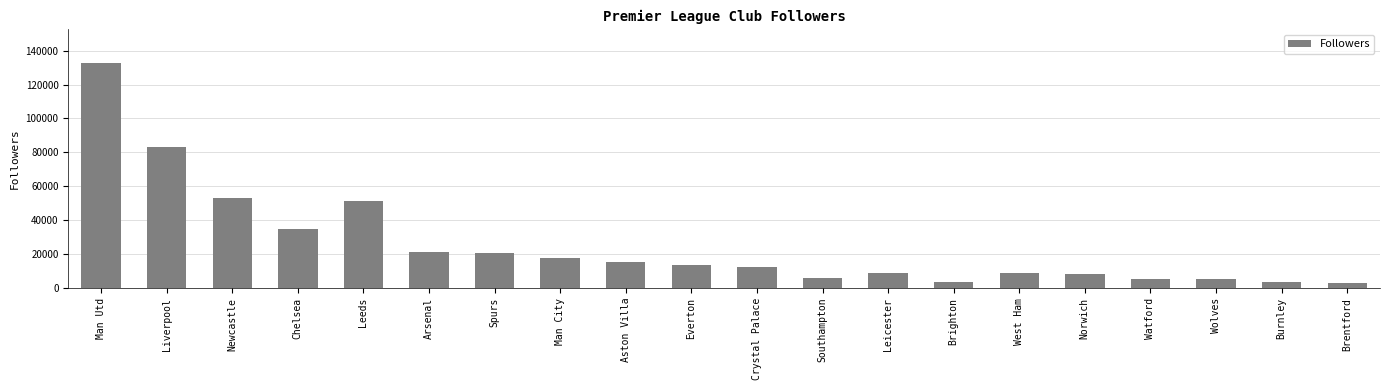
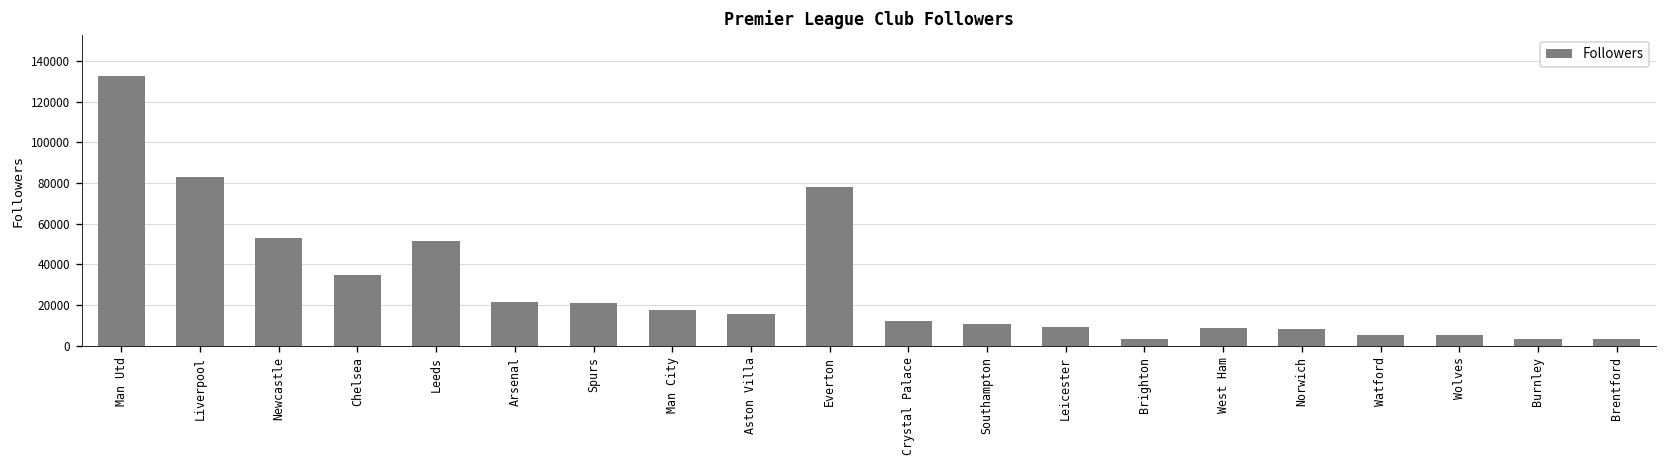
Everton: 13000 -> 78000
Southampton: 6000 -> 11000
